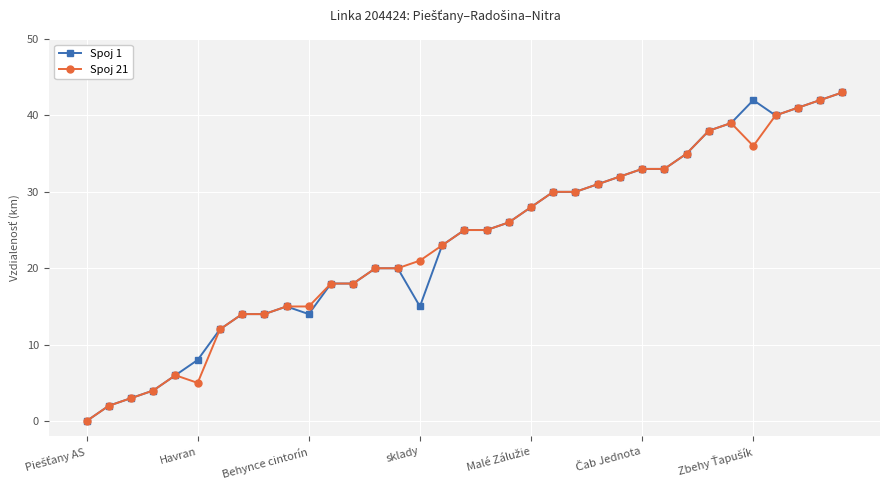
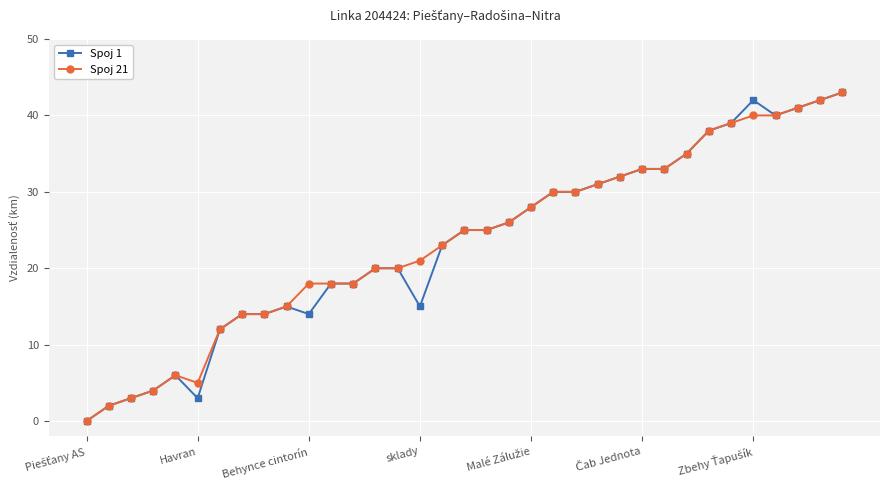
Spoj 1, Havran: 8 -> 3
Spoj 21, Behynce cintorín: 15 -> 18
Spoj 21, Zbehy Ťapušík: 36 -> 40
